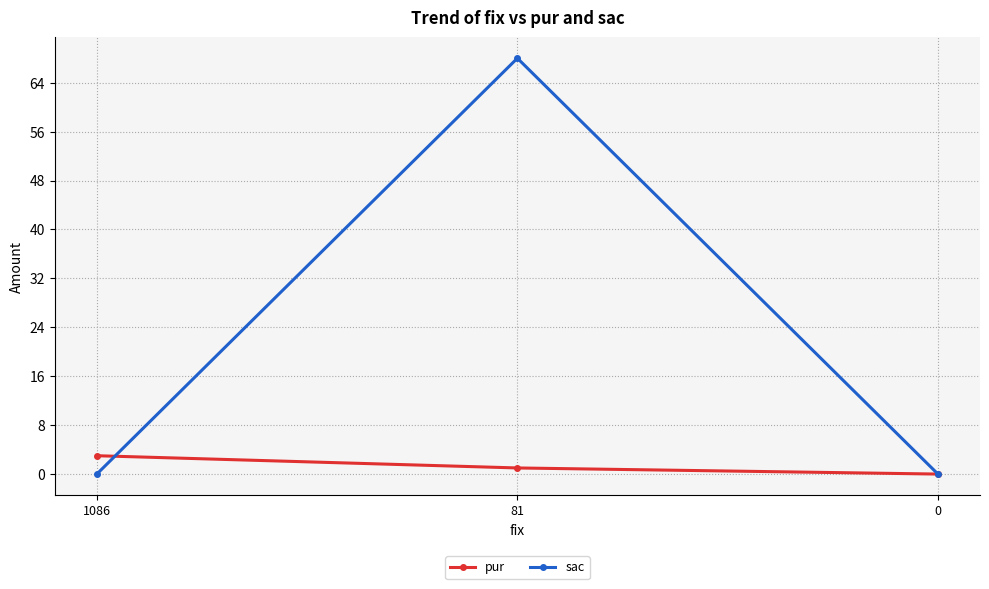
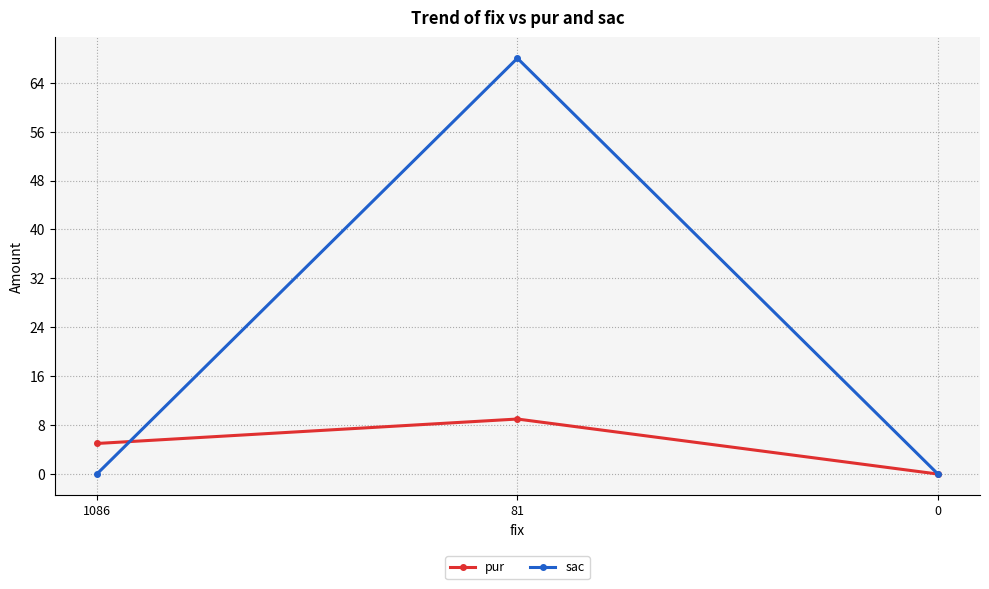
pur, 1086: 3 -> 5
pur, 81: 1 -> 9
